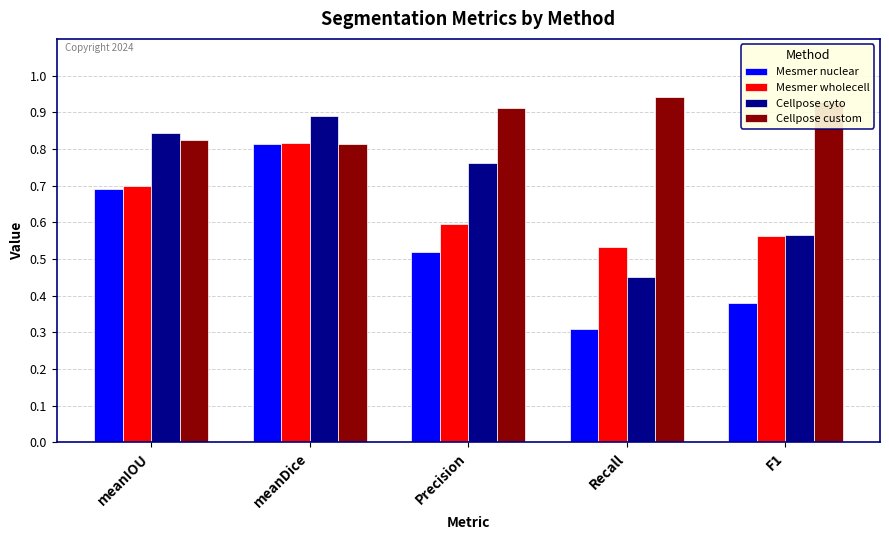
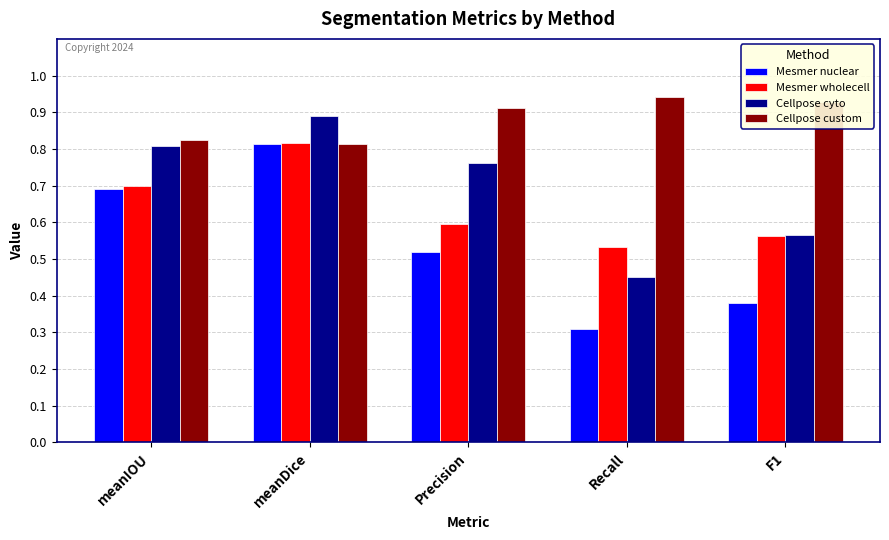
Cellpose cyto, meanIOU: 0.84 -> 0.81
